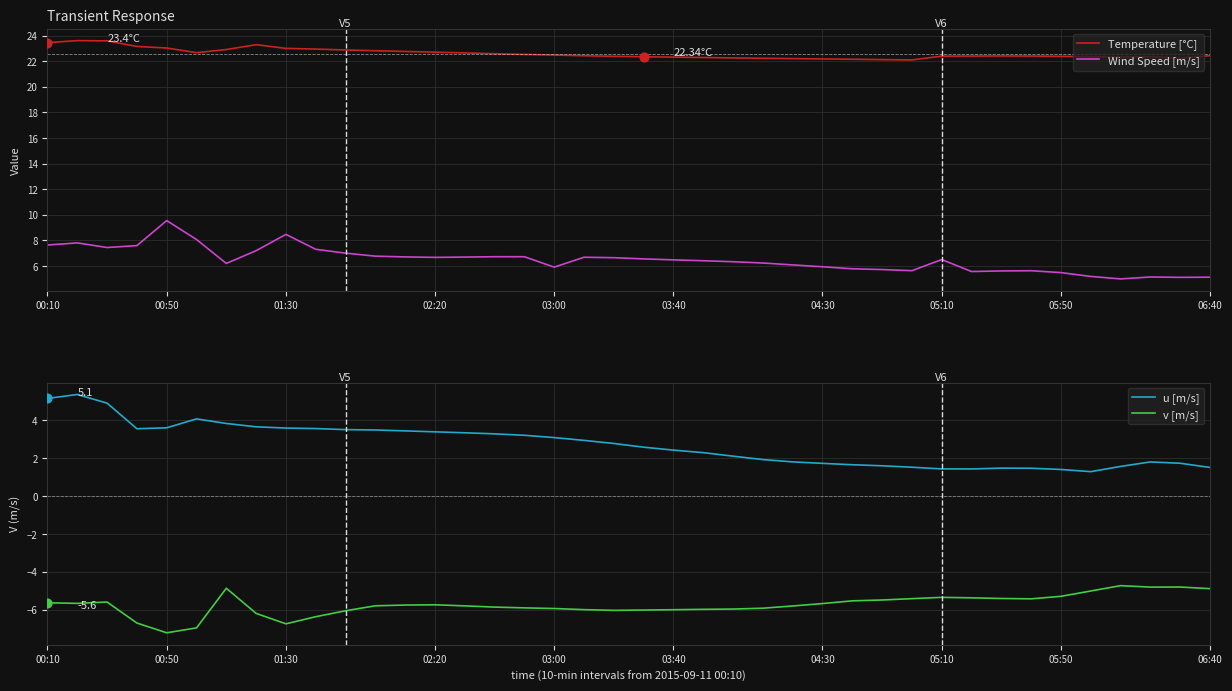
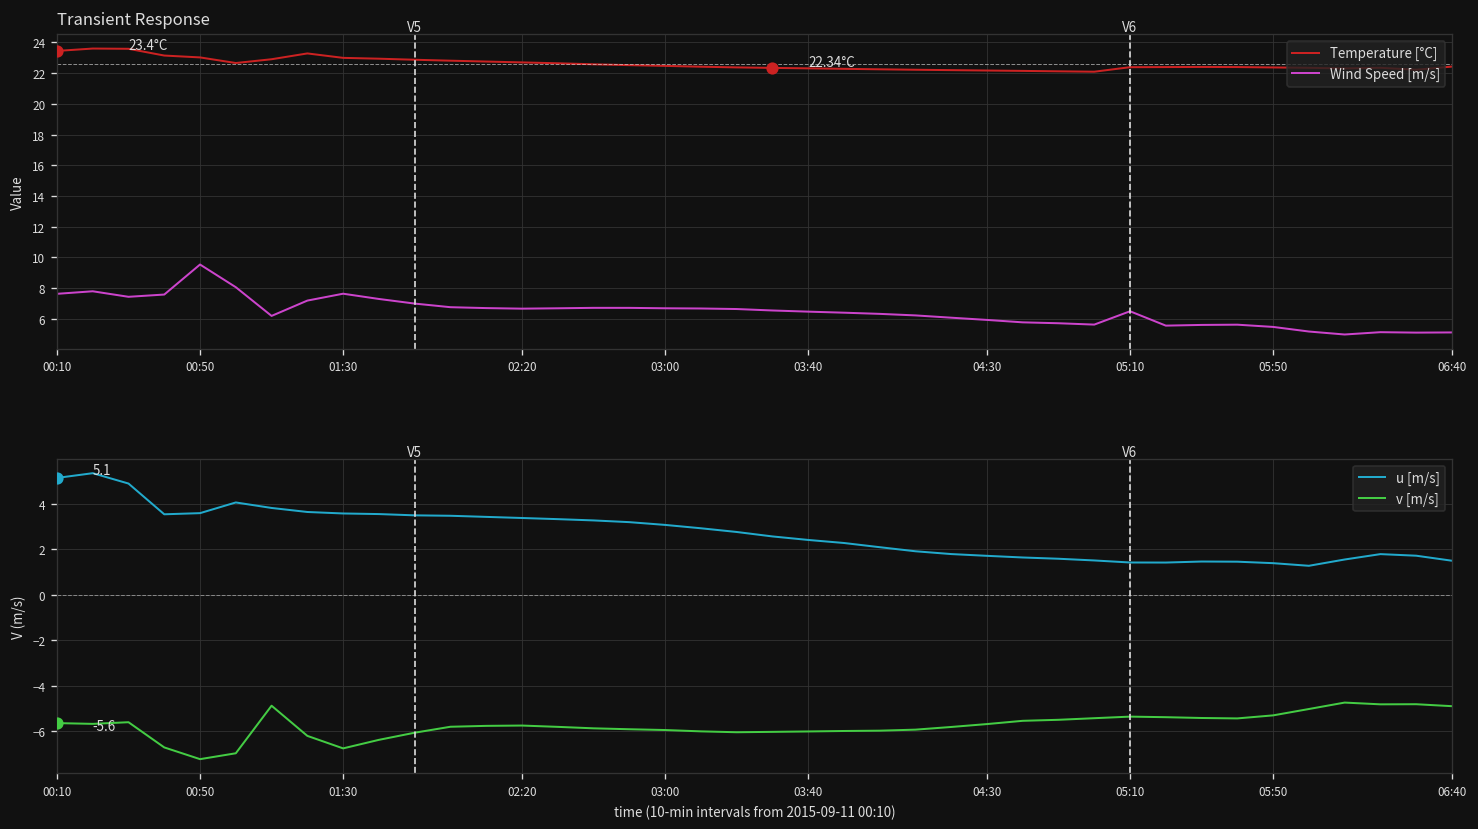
Transient Response, Wind Speed [m/s], 01:30: 8.5 -> 7.6
Transient Response, Wind Speed [m/s], 03:00: 5.9 -> 6.7
